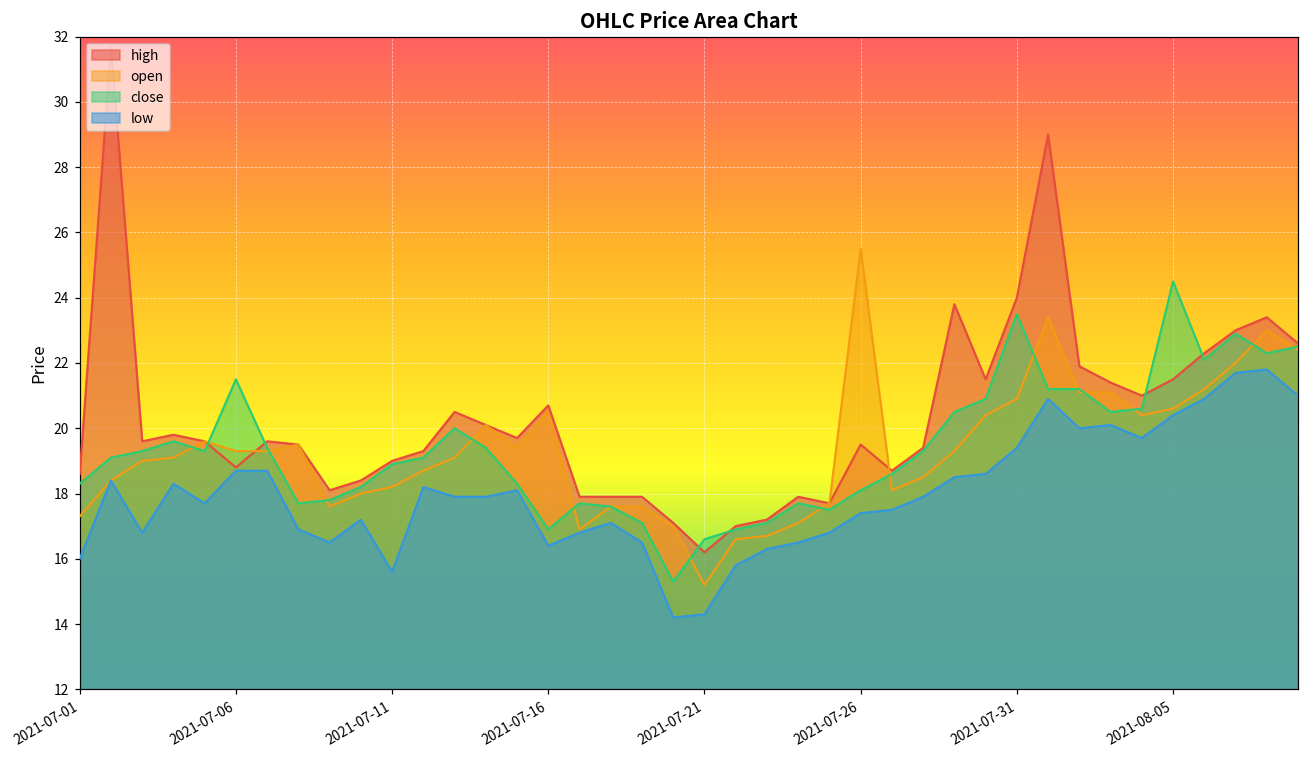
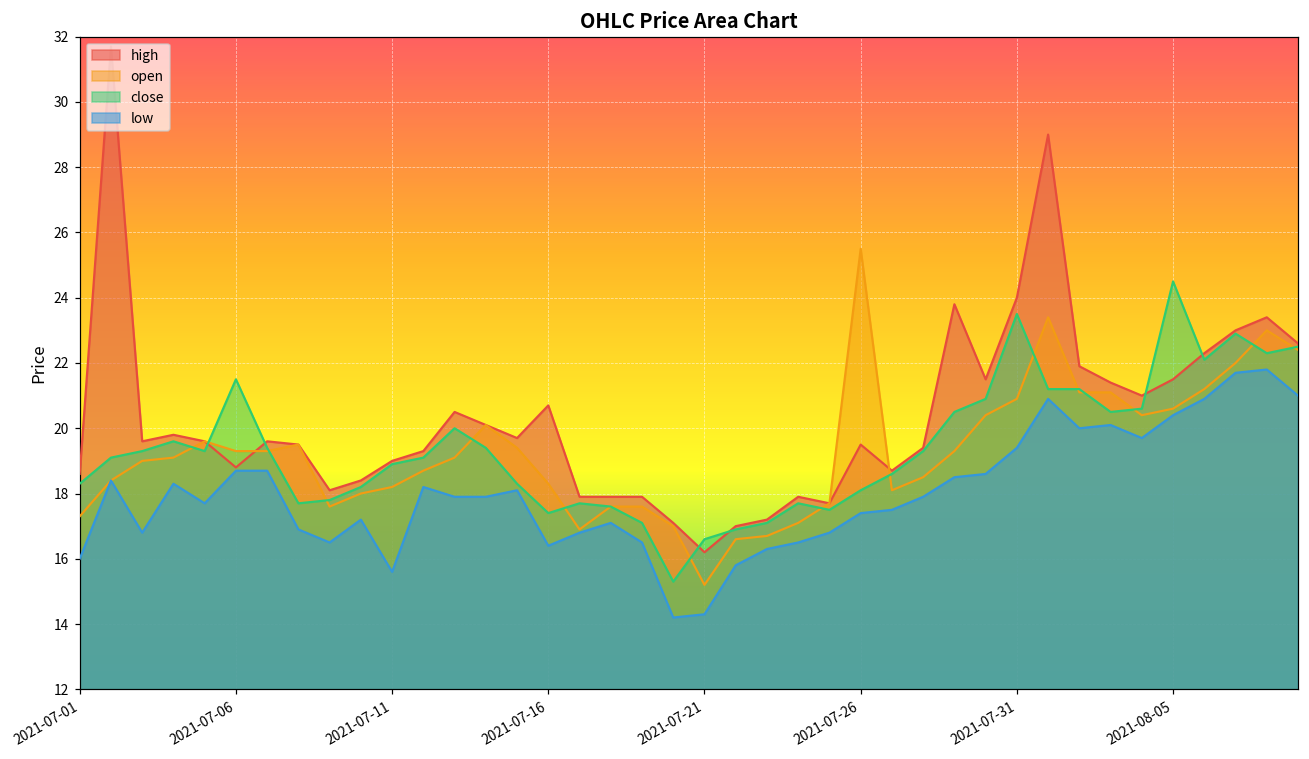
open, 2021-07-16: 20.5 -> 18.3
close, 2021-07-16: 16.9 -> 17.4
